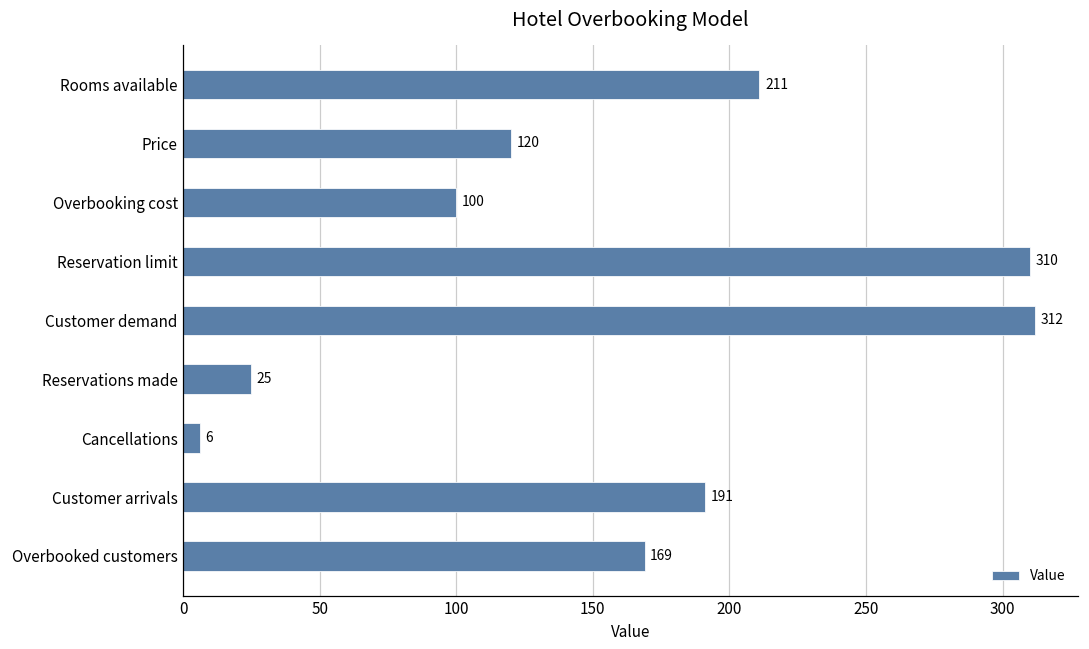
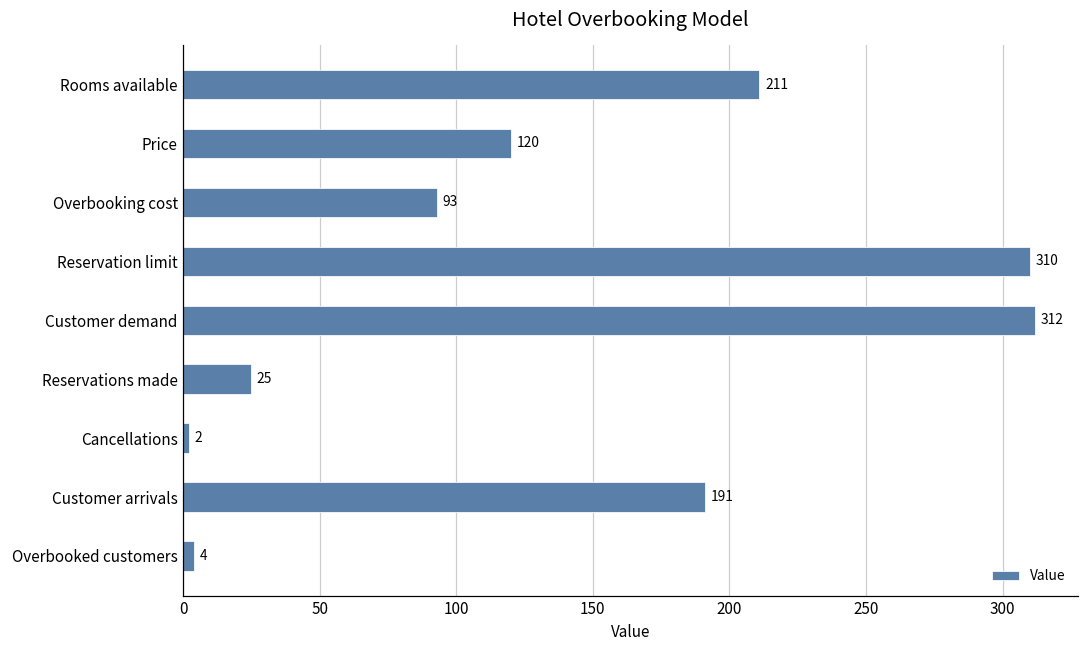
Overbooking cost: 100 -> 93
Cancellations: 6 -> 2
Overbooked customers: 169 -> 4
